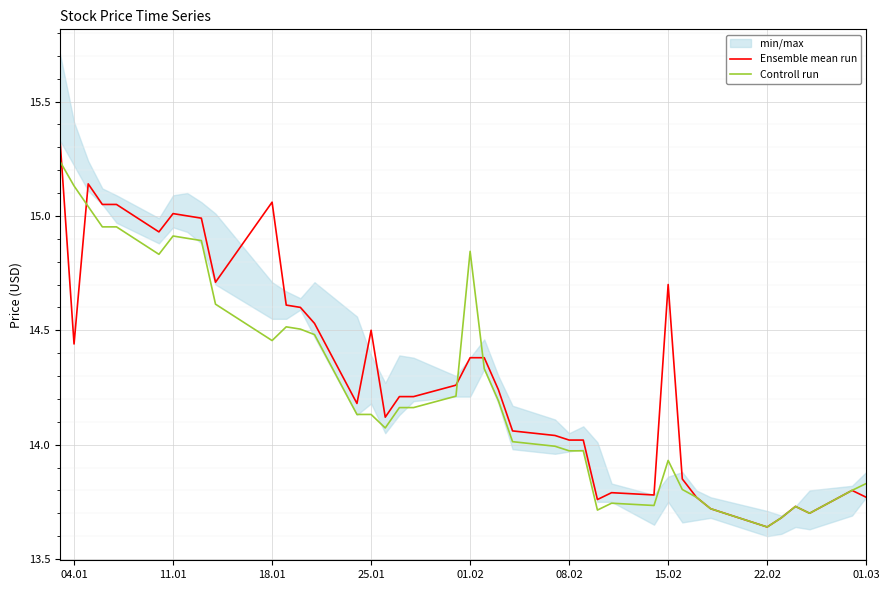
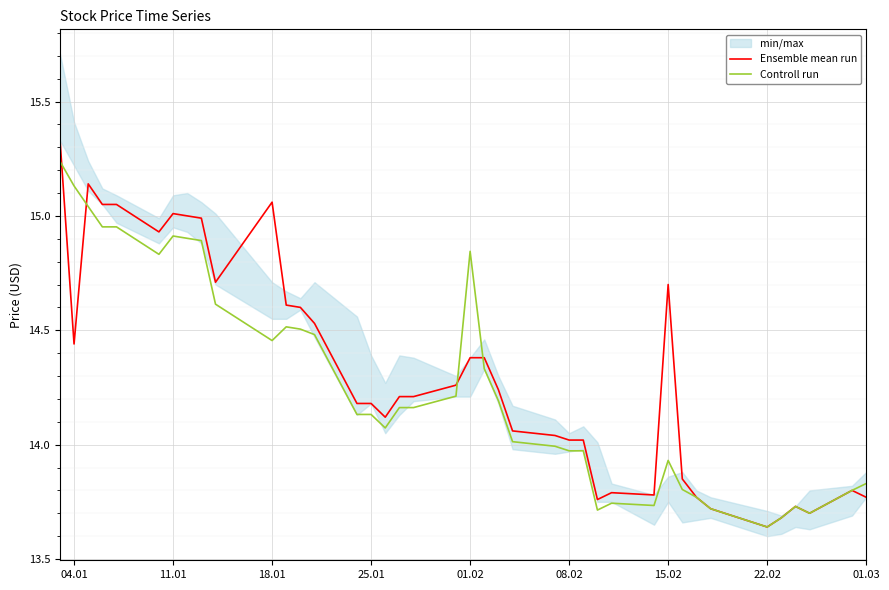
Ensemble mean run, 25.01: 14.50 -> 14.18
